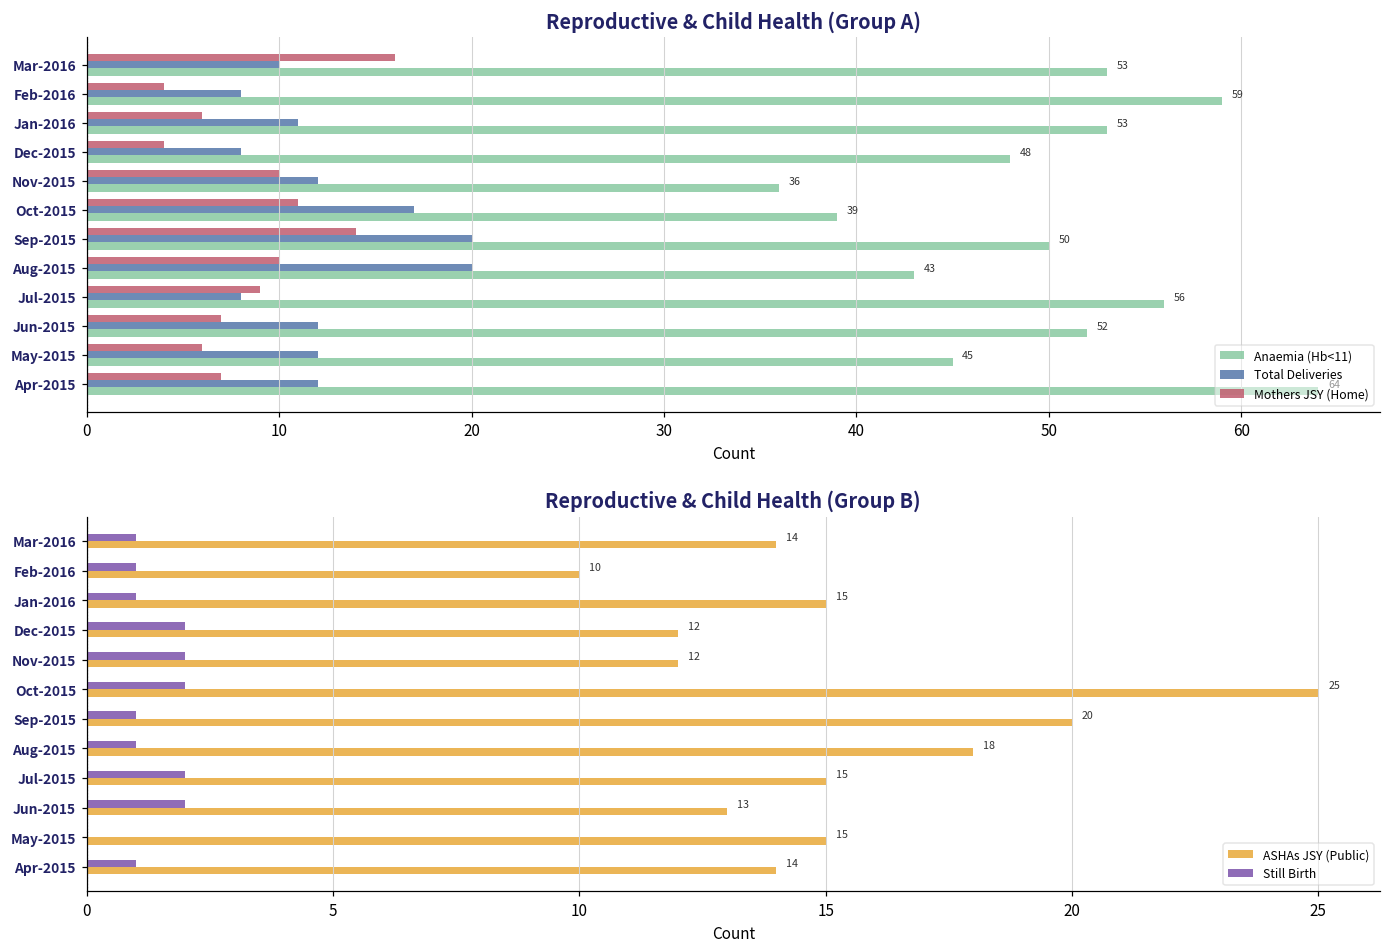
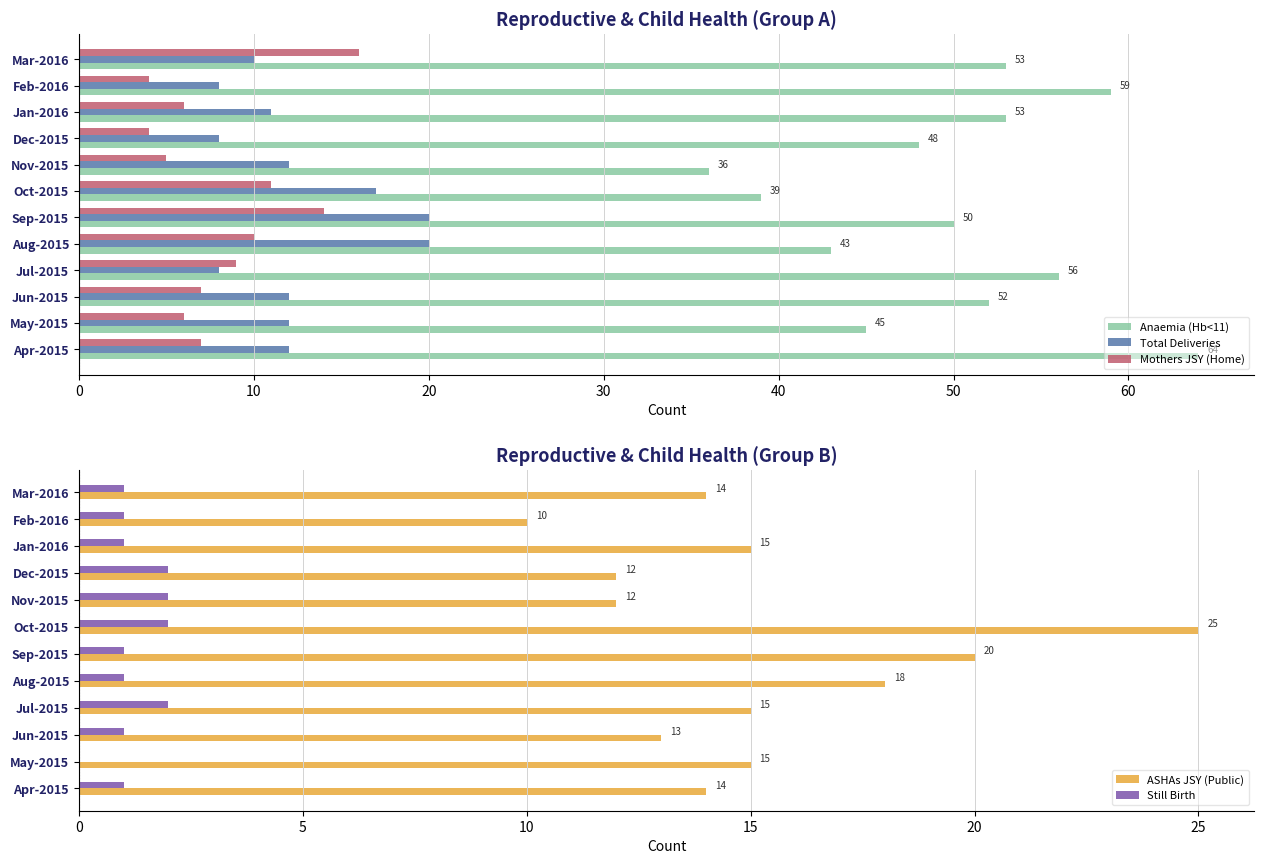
Reproductive & Child Health (Group A), Mothers JSY (Home), Nov-2015: 10 -> 5
Reproductive & Child Health (Group B), Still Birth, Jun-2015: 2 -> 1
